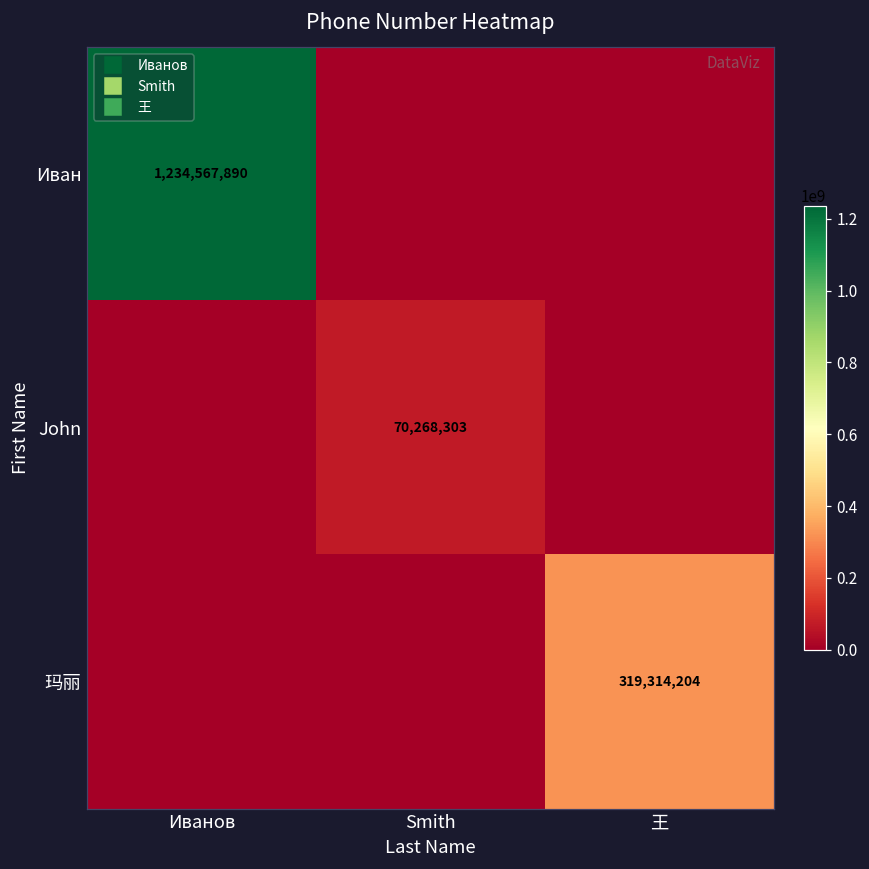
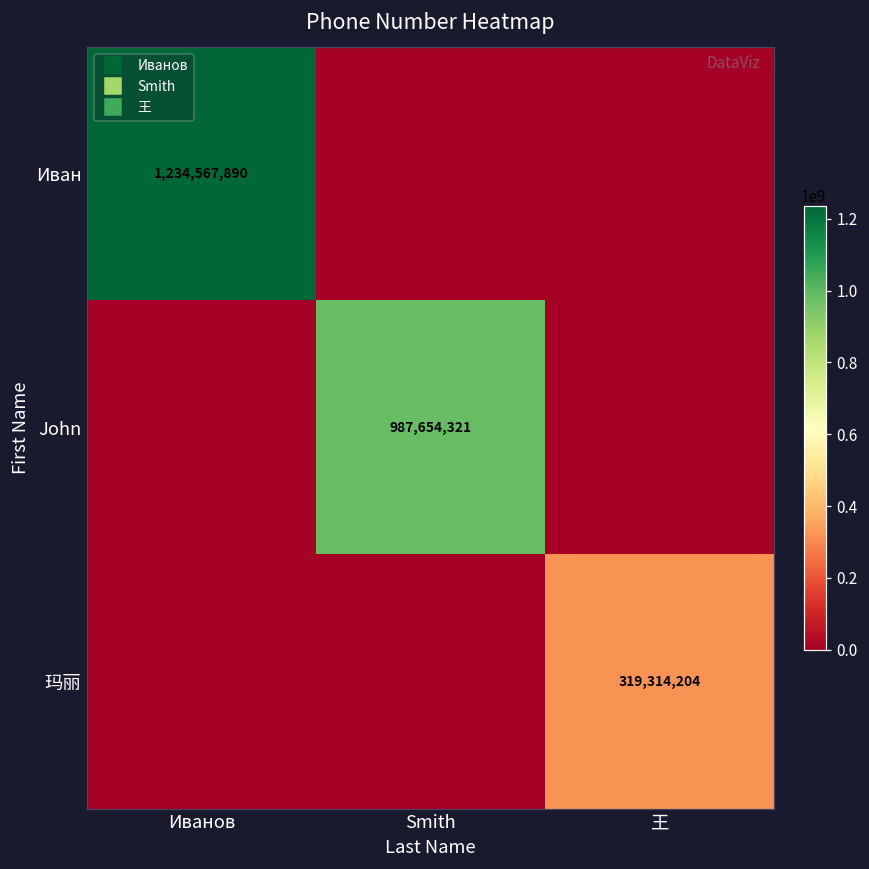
John, Smith: 70,268,303 -> 987,654,321
